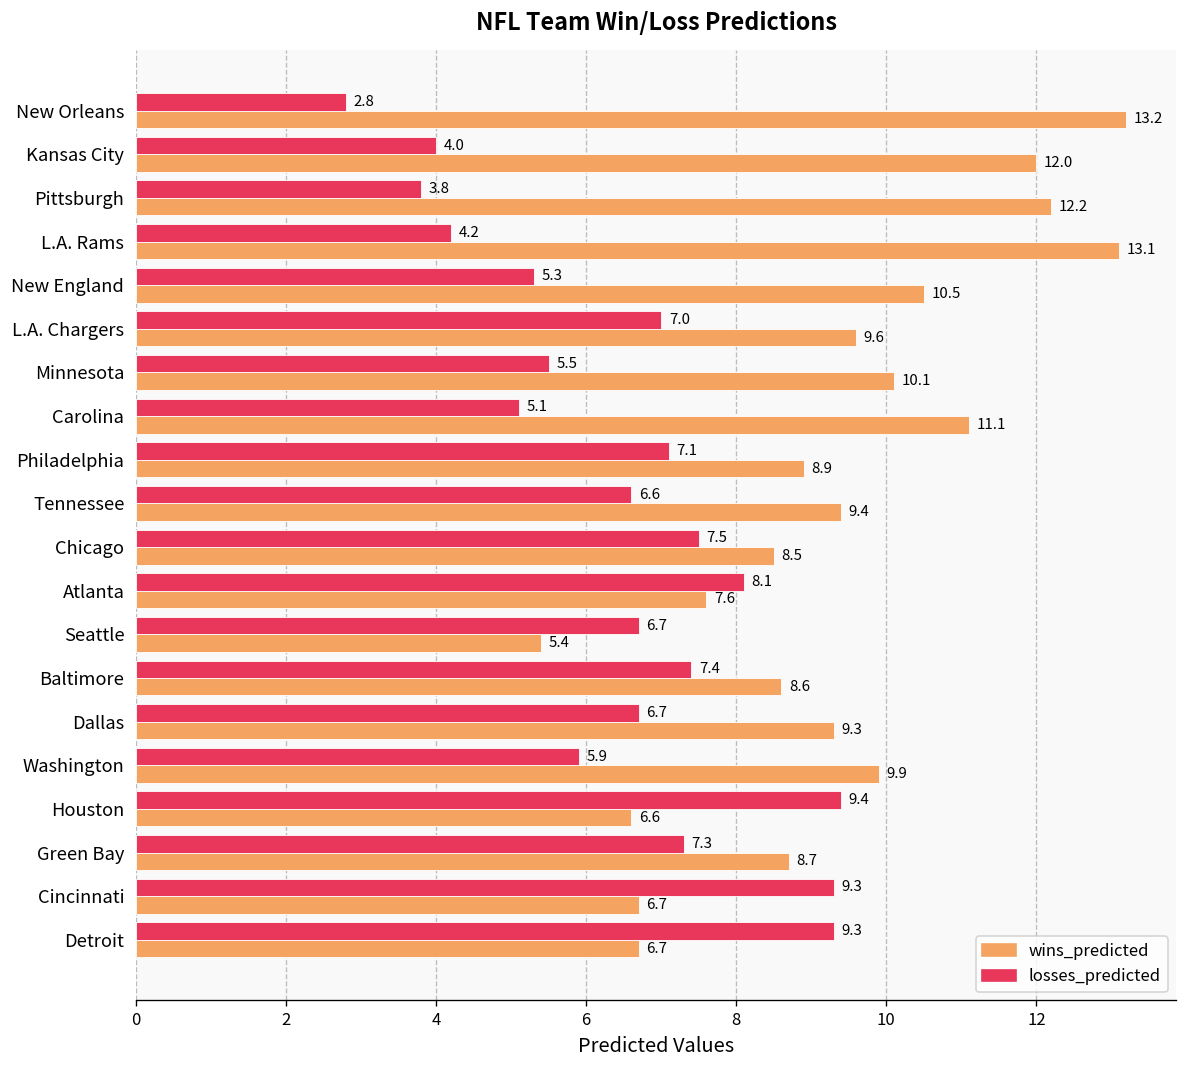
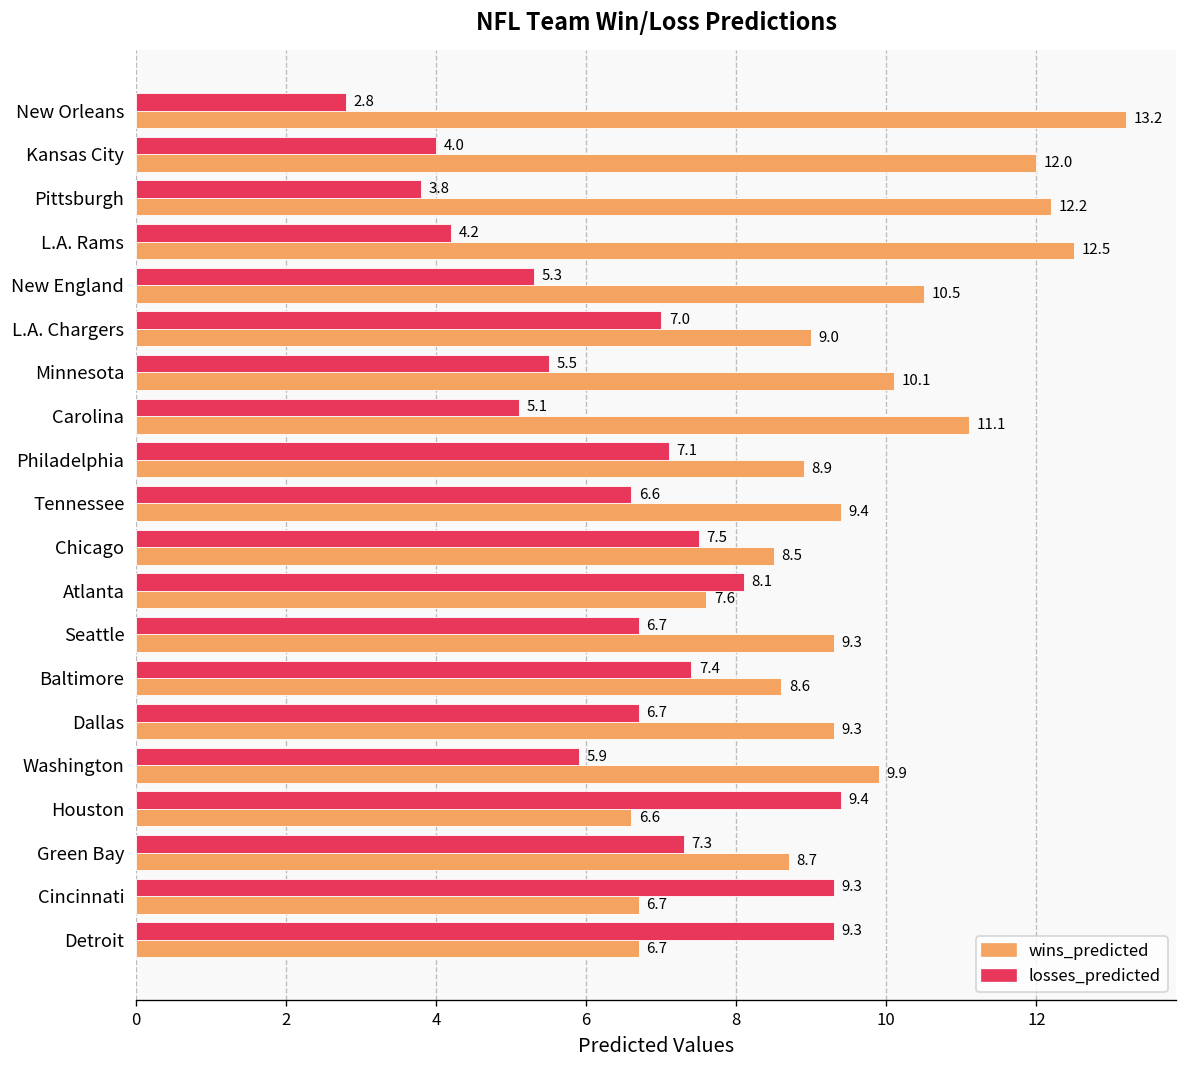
wins_predicted, L.A. Rams: 13.1 -> 12.5
wins_predicted, L.A. Chargers: 9.6 -> 9.0
wins_predicted, Seattle: 5.4 -> 9.3
